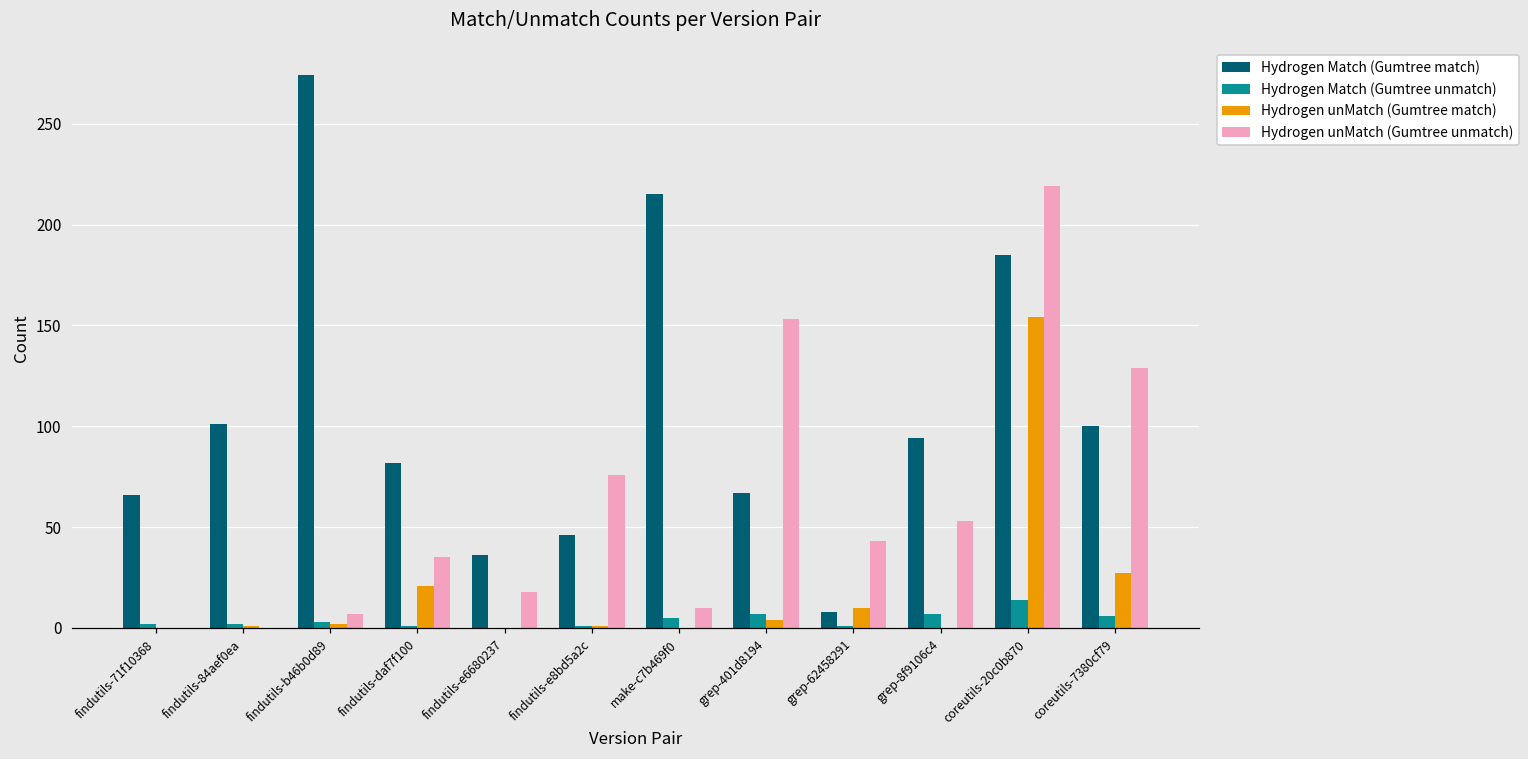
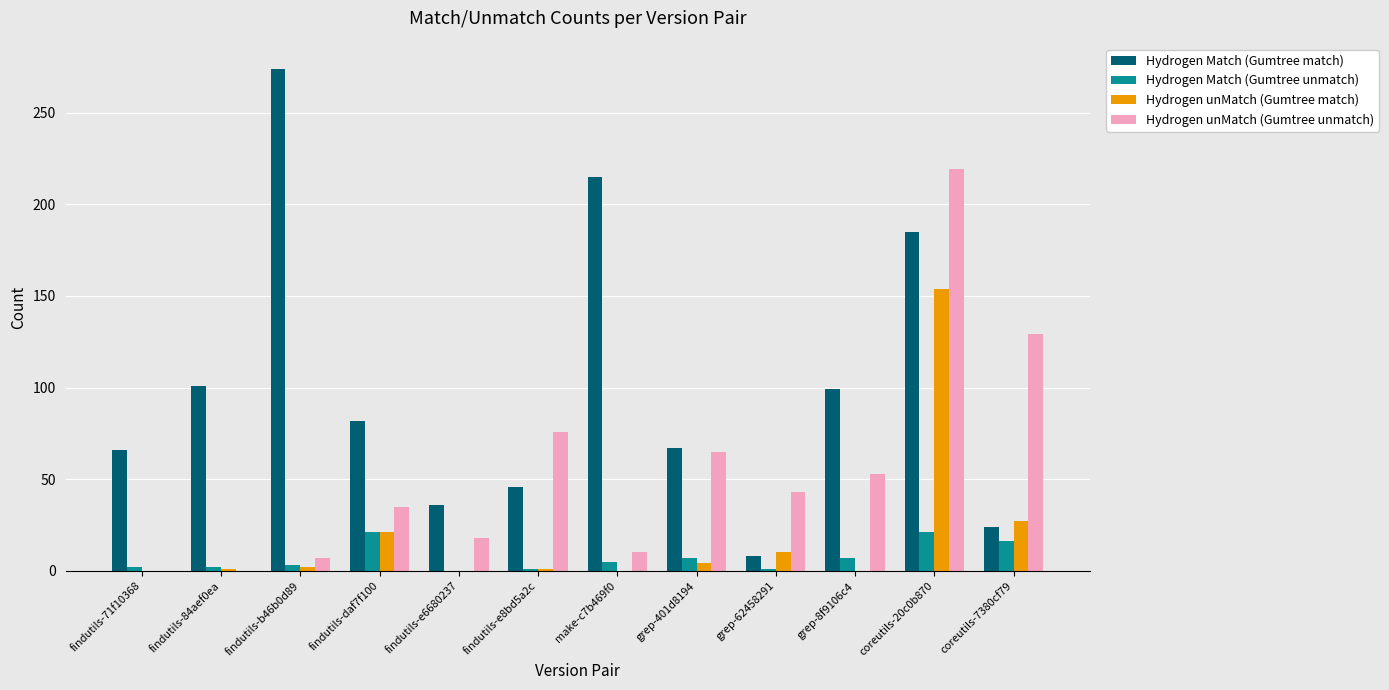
Hydrogen Match (Gumtree unmatch), findutils-daf7f100: 1 -> 21
Hydrogen unMatch (Gumtree unmatch), grep-401d8194: 153 -> 65
Hydrogen Match (Gumtree match), grep-8f9106c4: 94 -> 99
Hydrogen Match (Gumtree unmatch), coreutils-20c0b870: 14 -> 21
Hydrogen Match (Gumtree match), coreutils-7380cf79: 100 -> 24
Hydrogen Match (Gumtree unmatch), coreutils-7380cf79: 6 -> 16
